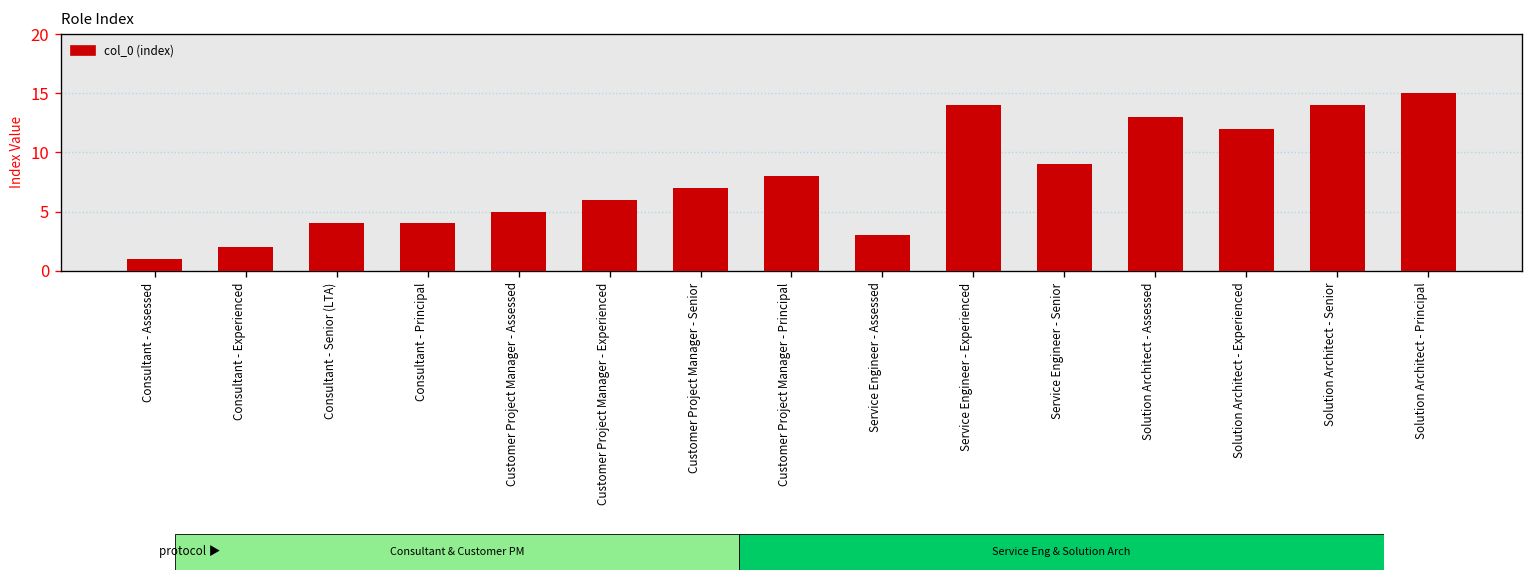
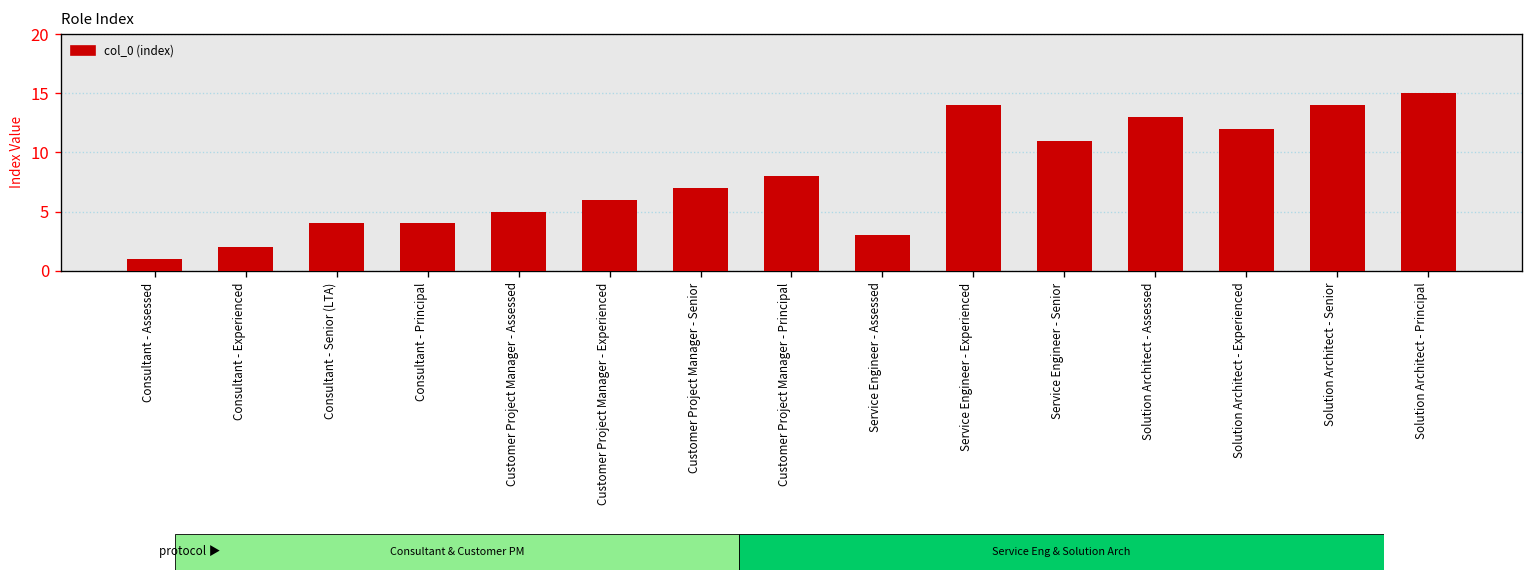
Service Engineer - Senior: 9 -> 11
